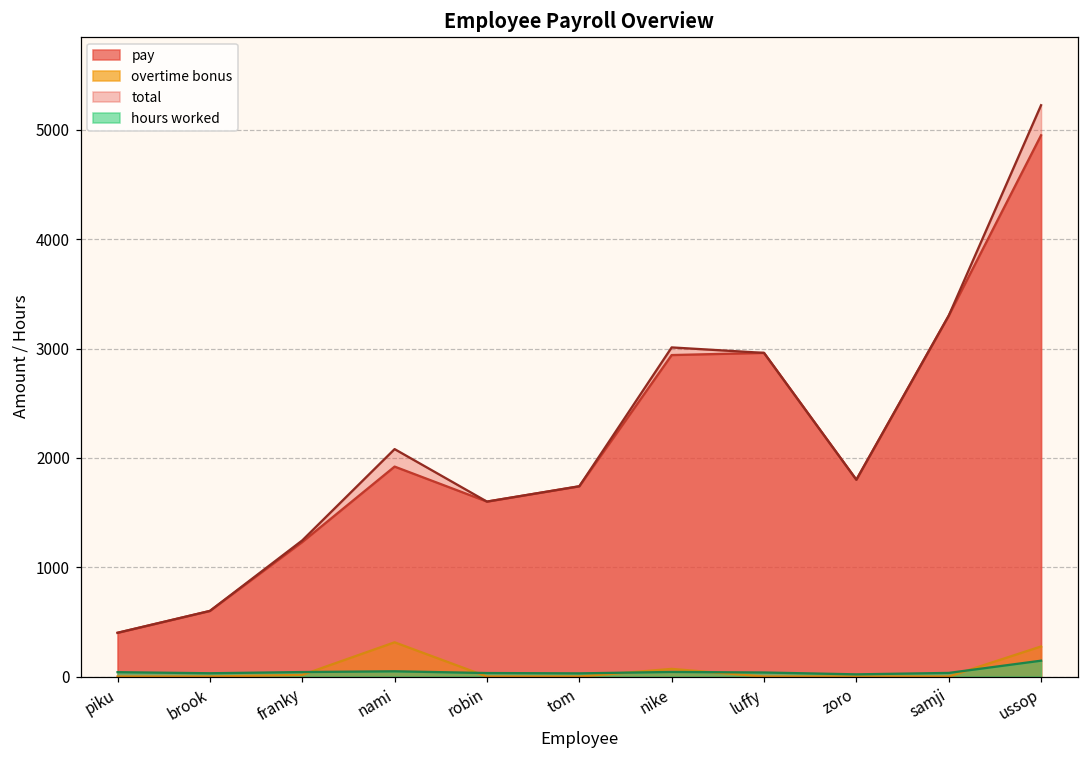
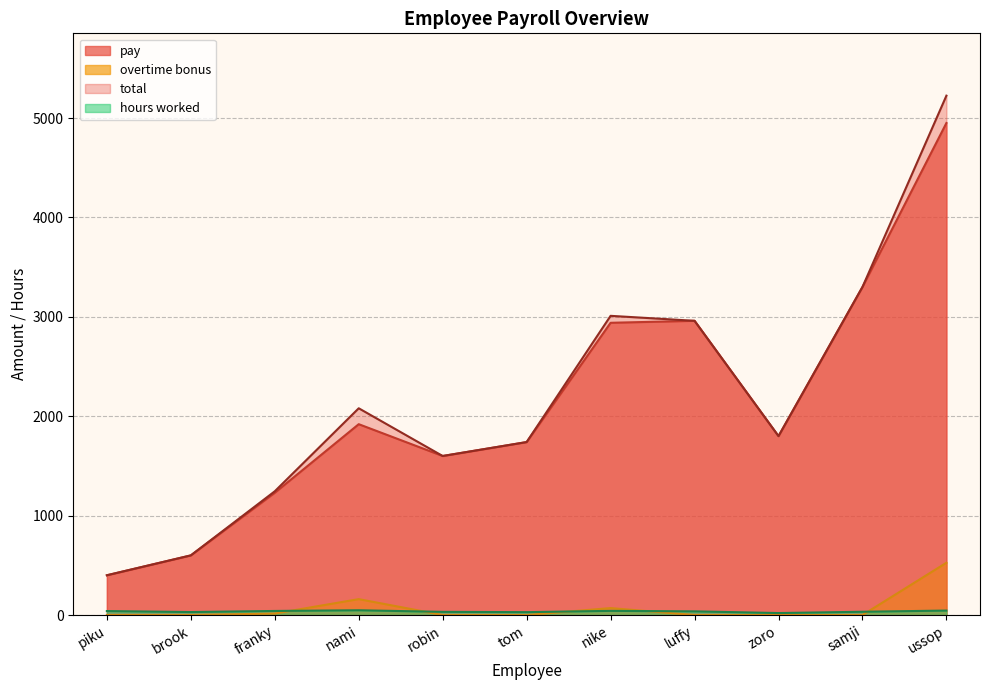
overtime bonus, nami: 300 -> 200
overtime bonus, ussop: 300 -> 500
hours worked, ussop: 100 -> 0
